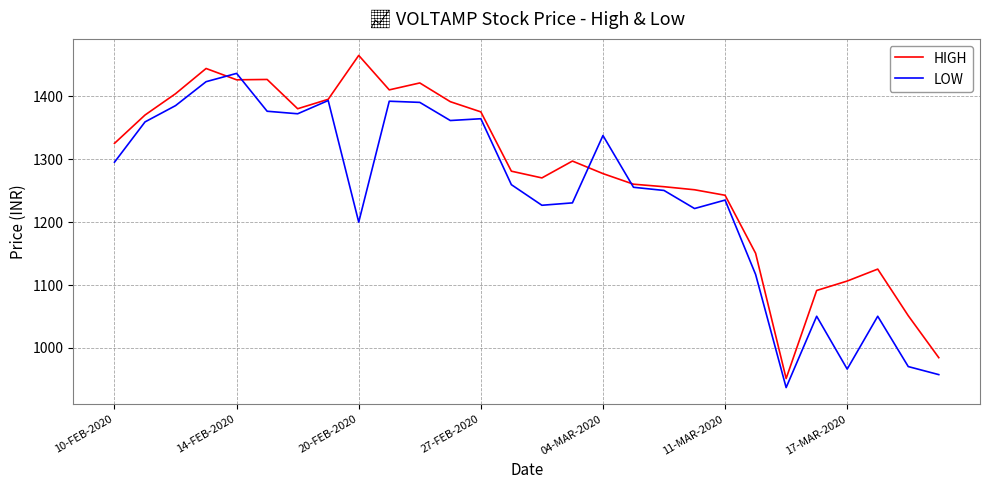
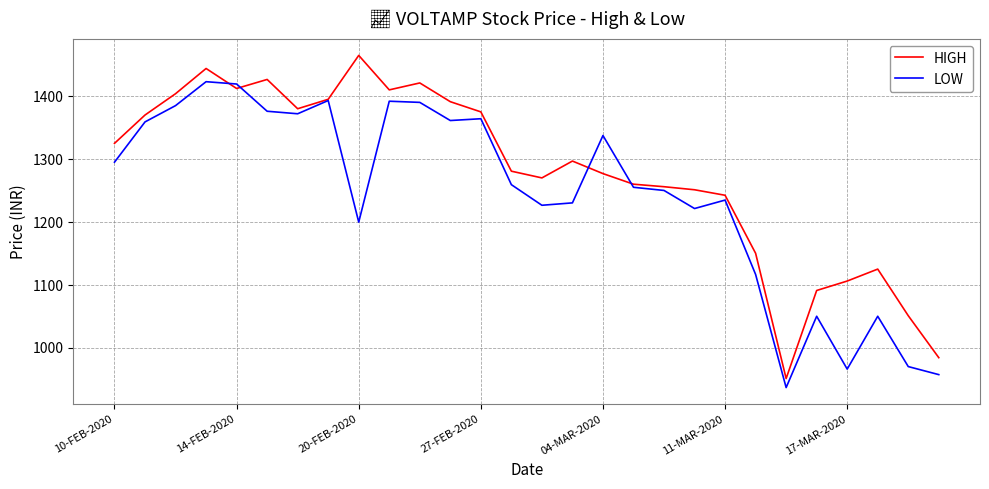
HIGH, 14-FEB-2020: 1430 -> 1410
LOW, 14-FEB-2020: 1440 -> 1420
